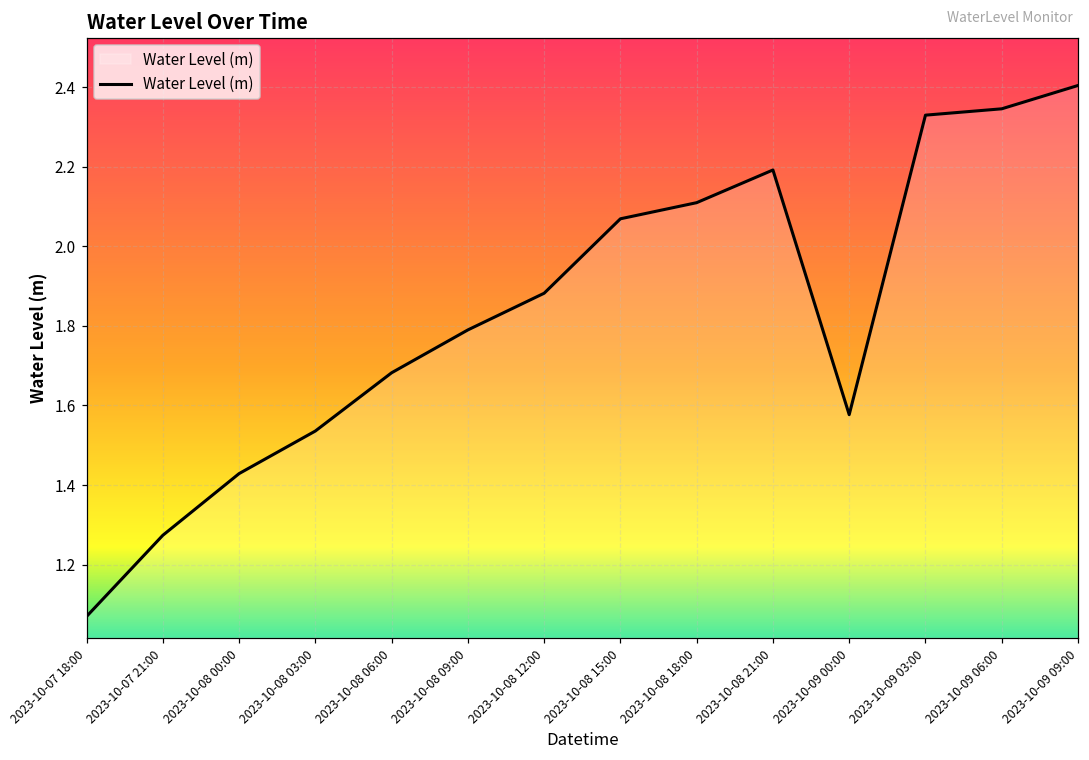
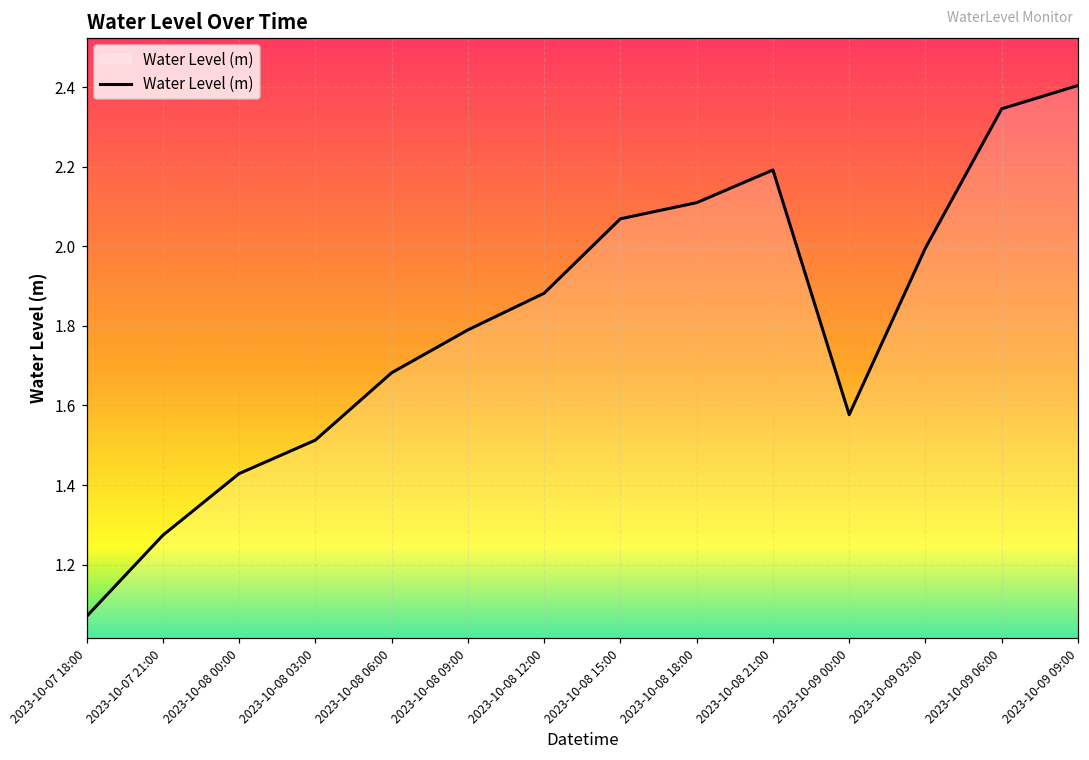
2023-10-08 03:00: 1.54 -> 1.51
2023-10-09 03:00: 2.33 -> 2.00
